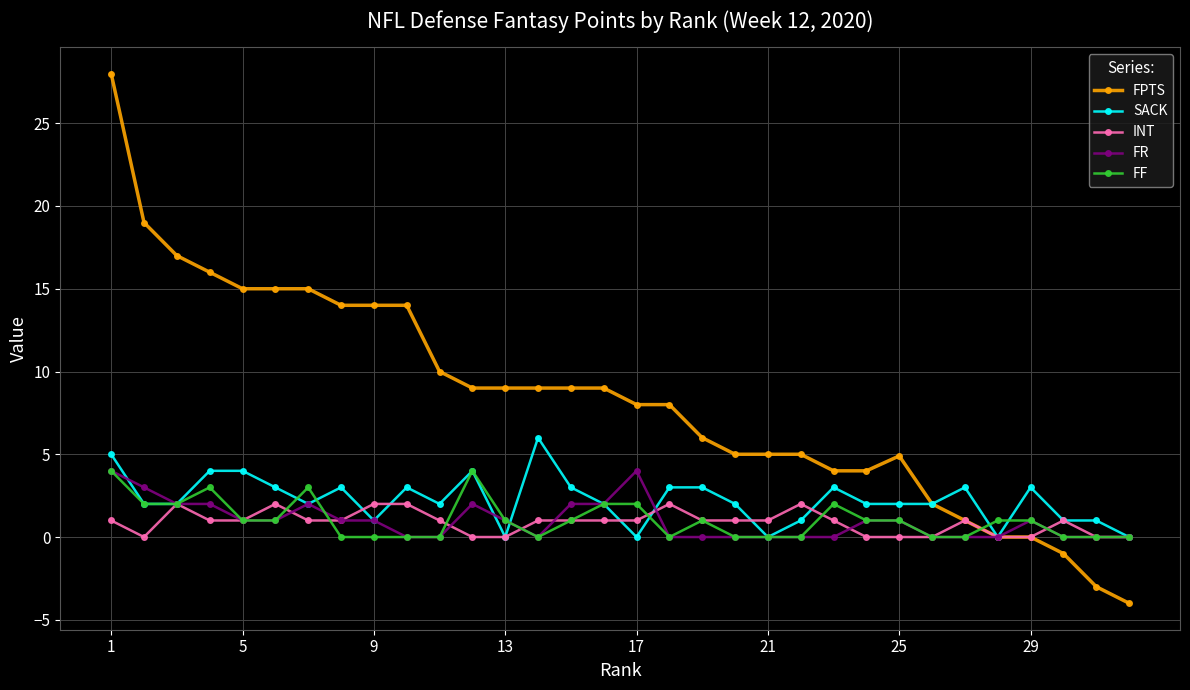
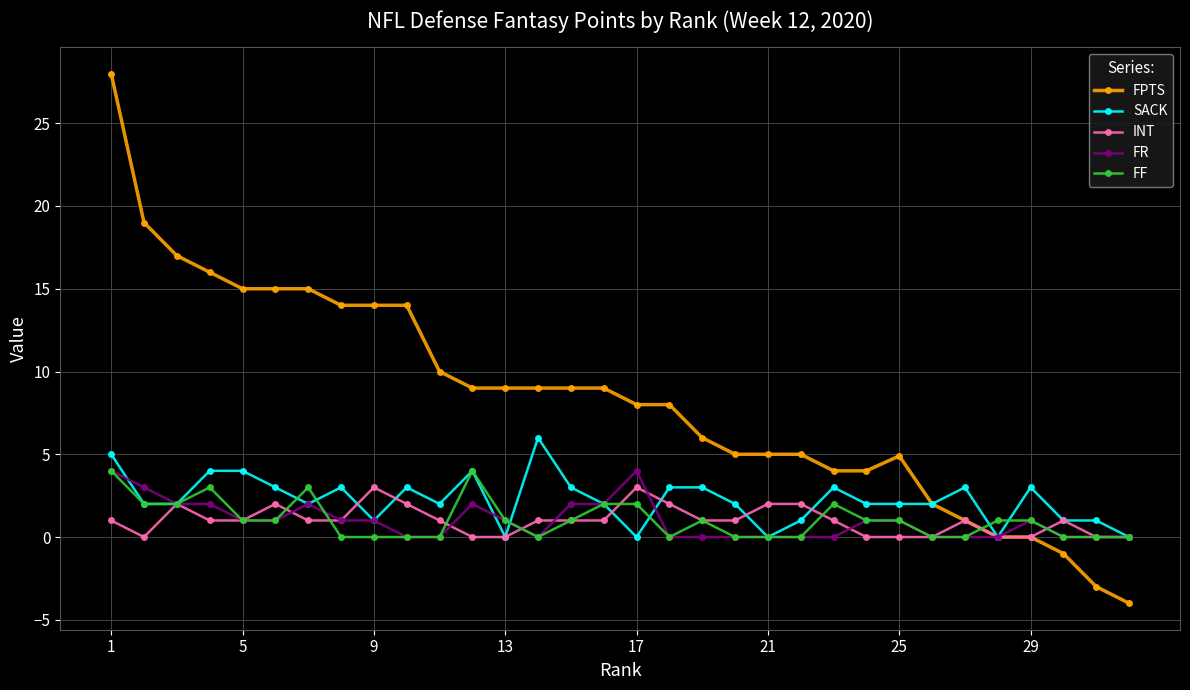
INT, 9: 2 -> 3
INT, 17: 1 -> 3
INT, 21: 1 -> 2
